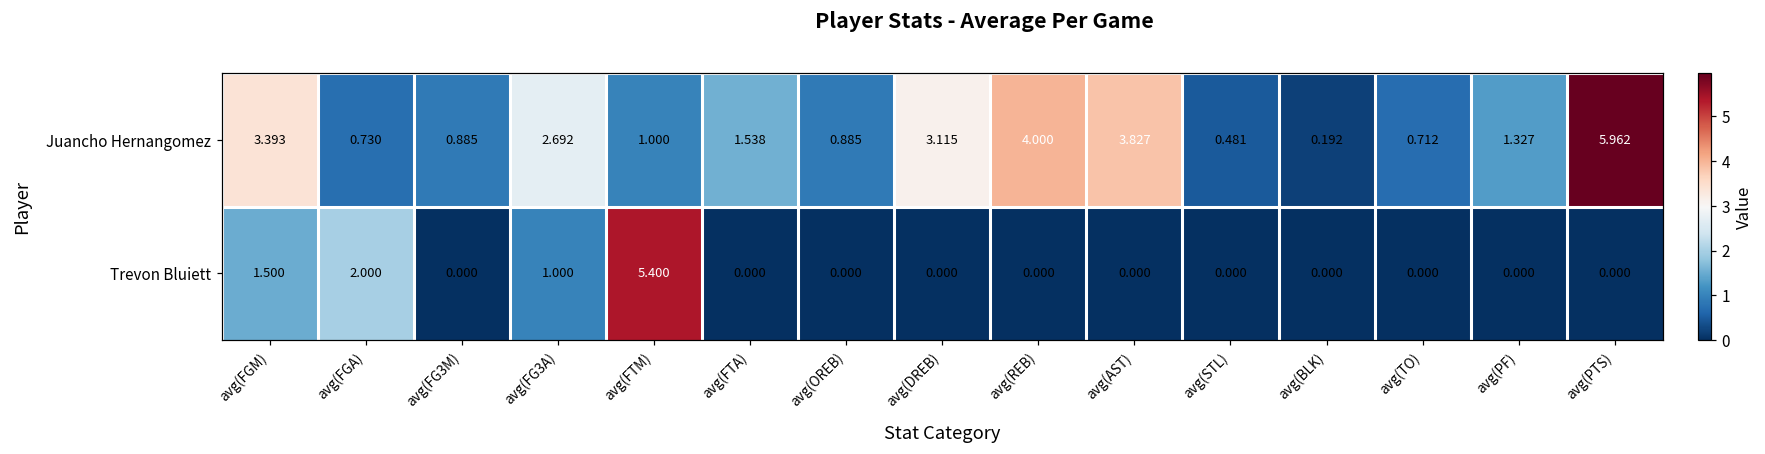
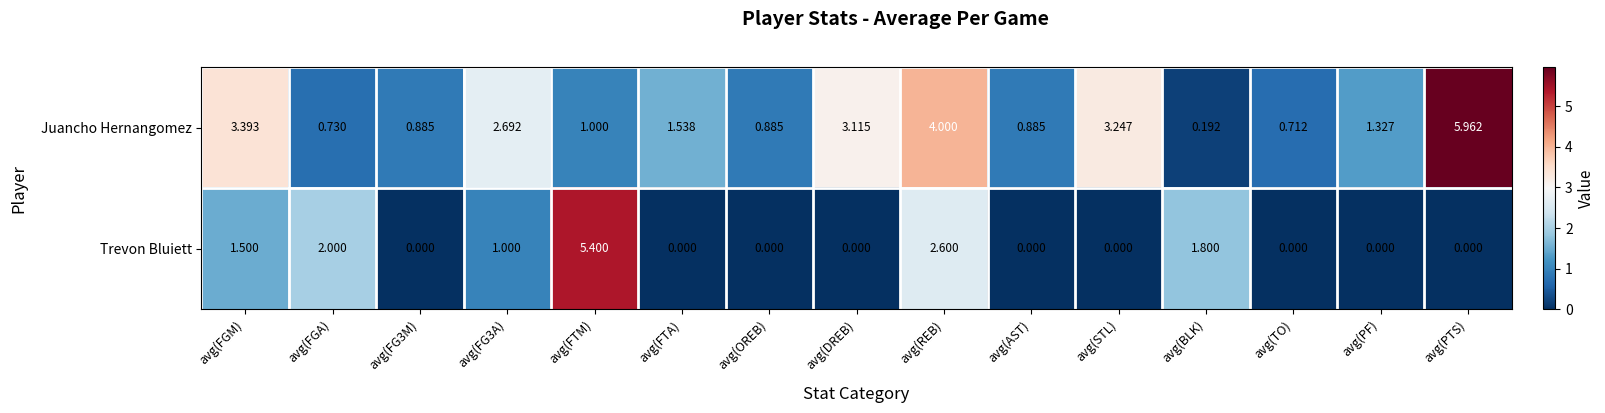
Juancho Hernangomez, avg(AST): 3.827 -> 0.885
Juancho Hernangomez, avg(STL): 0.481 -> 3.247
Trevon Bluiett, avg(REB): 0.000 -> 2.600
Trevon Bluiett, avg(BLK): 0.000 -> 1.800
